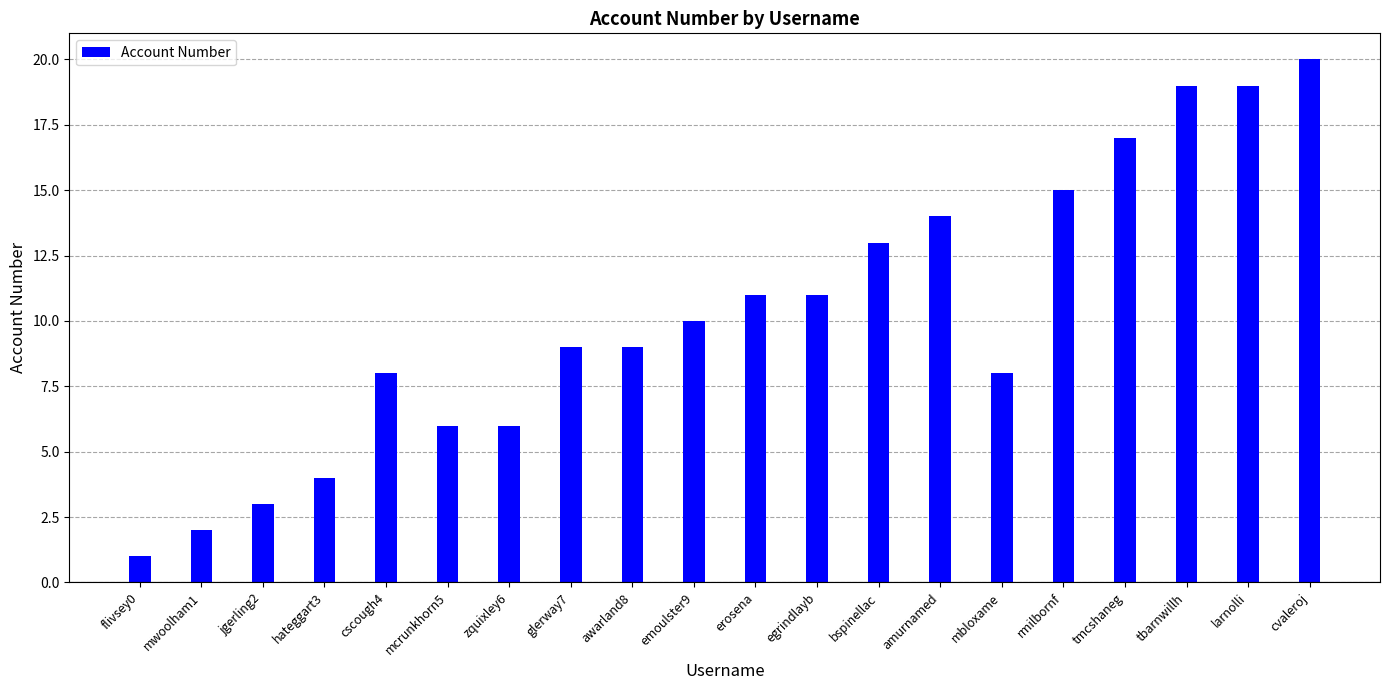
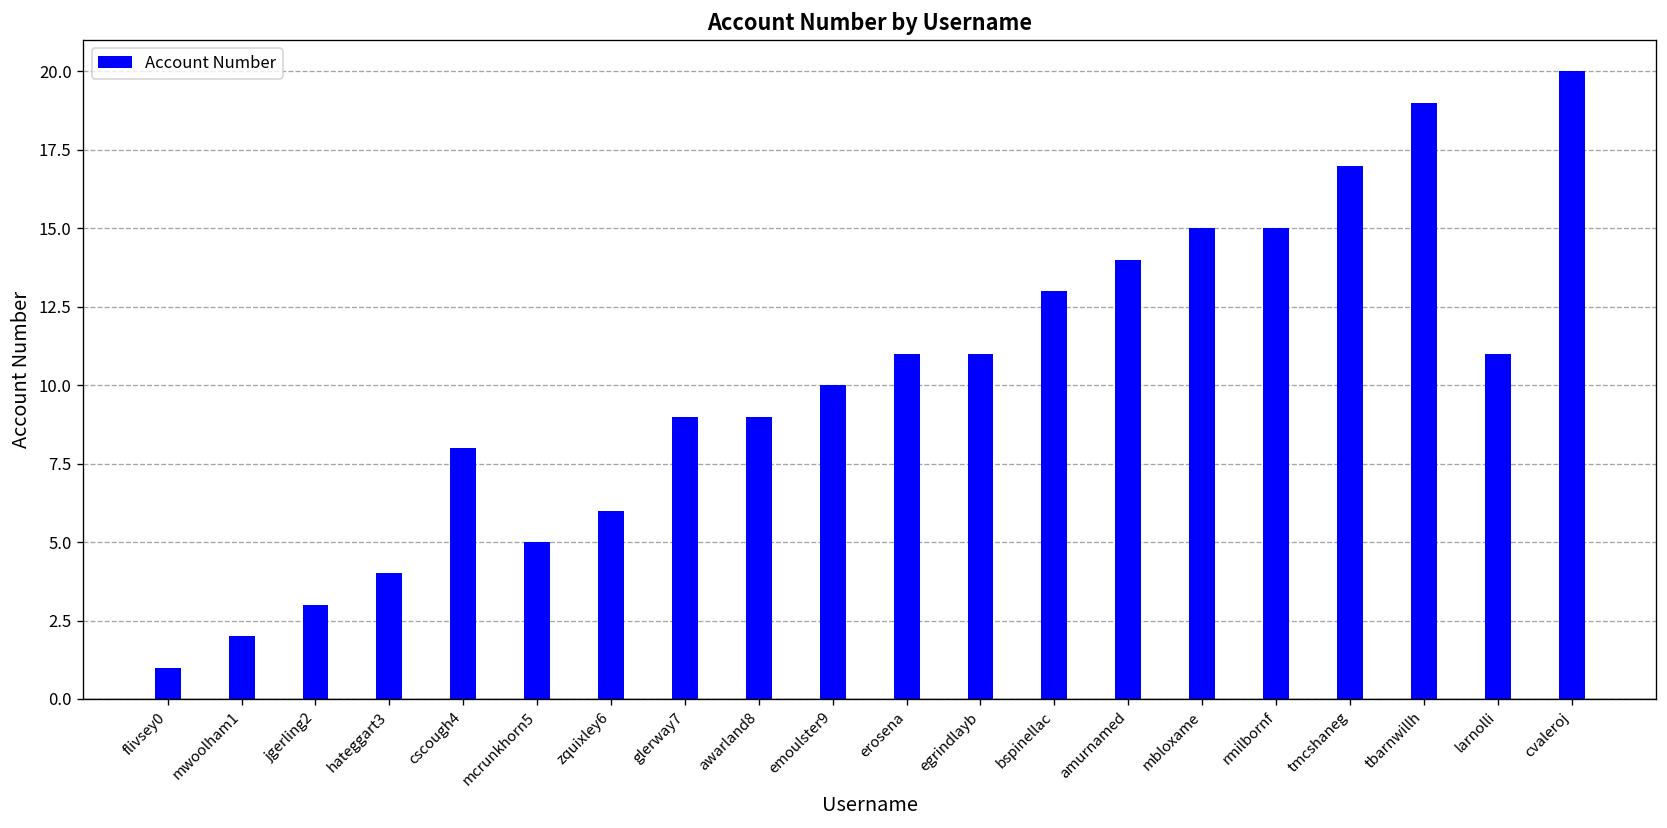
mcrunkhorn5: 6 -> 5
mbloxame: 8 -> 15
larnolli: 19 -> 11
